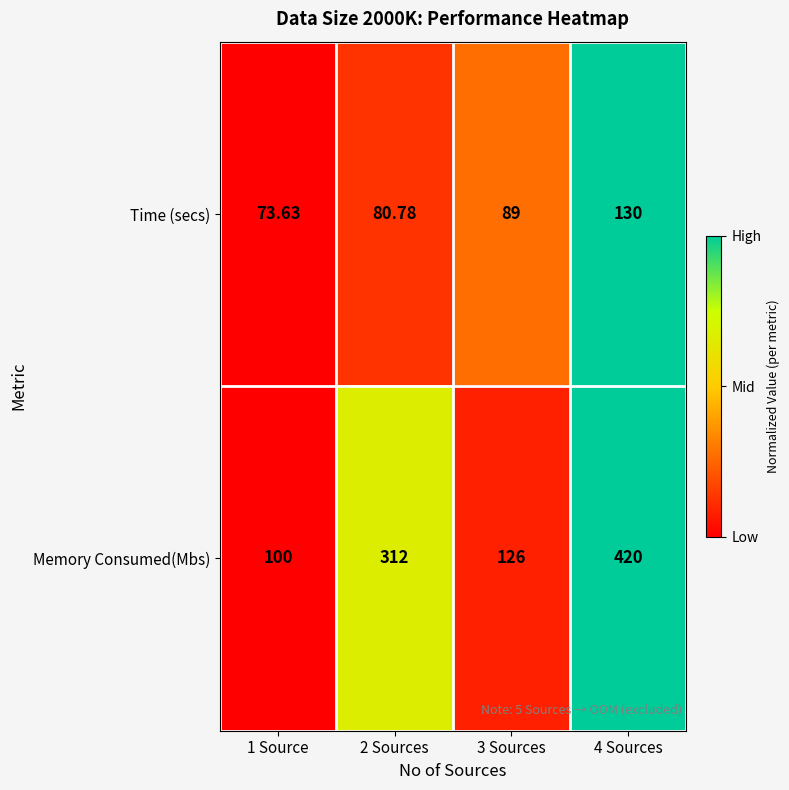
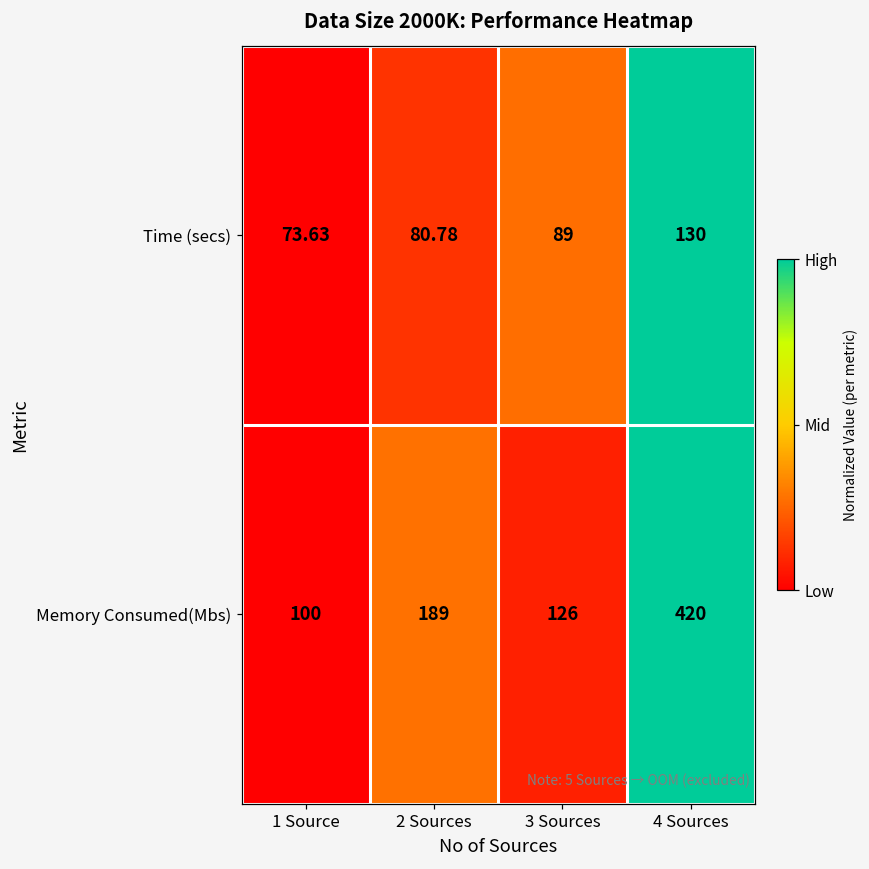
Memory Consumed(Mbs), 2 Sources: 312 -> 189
